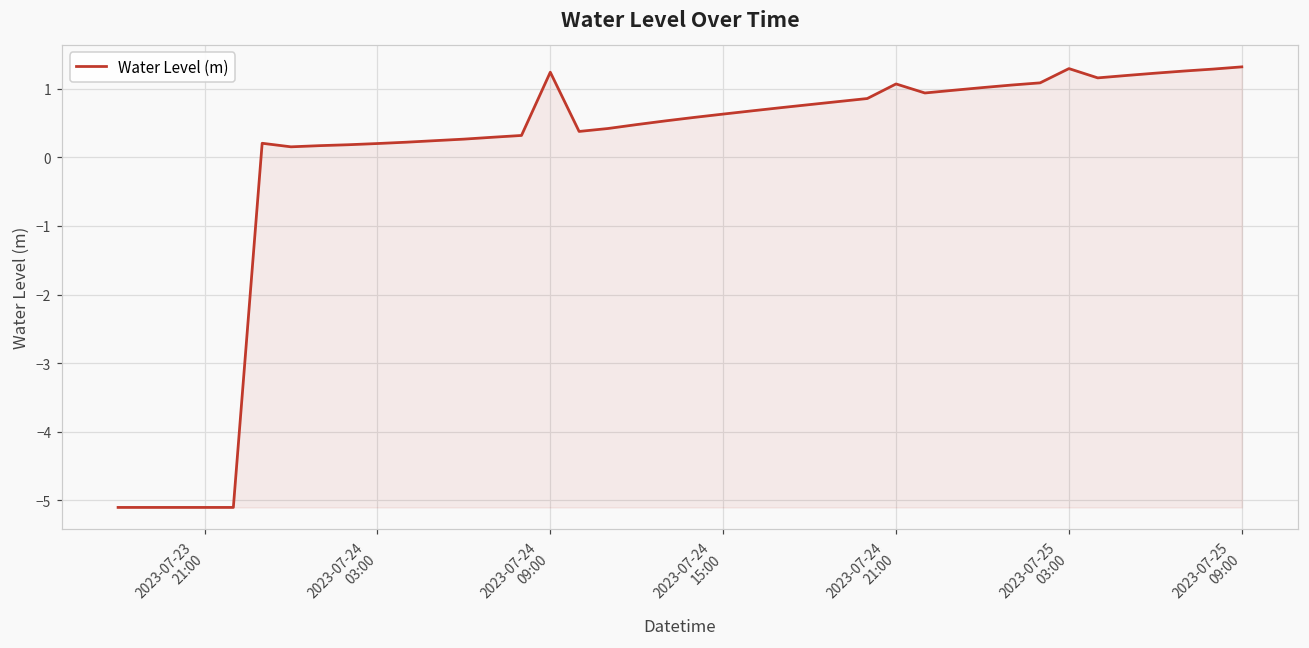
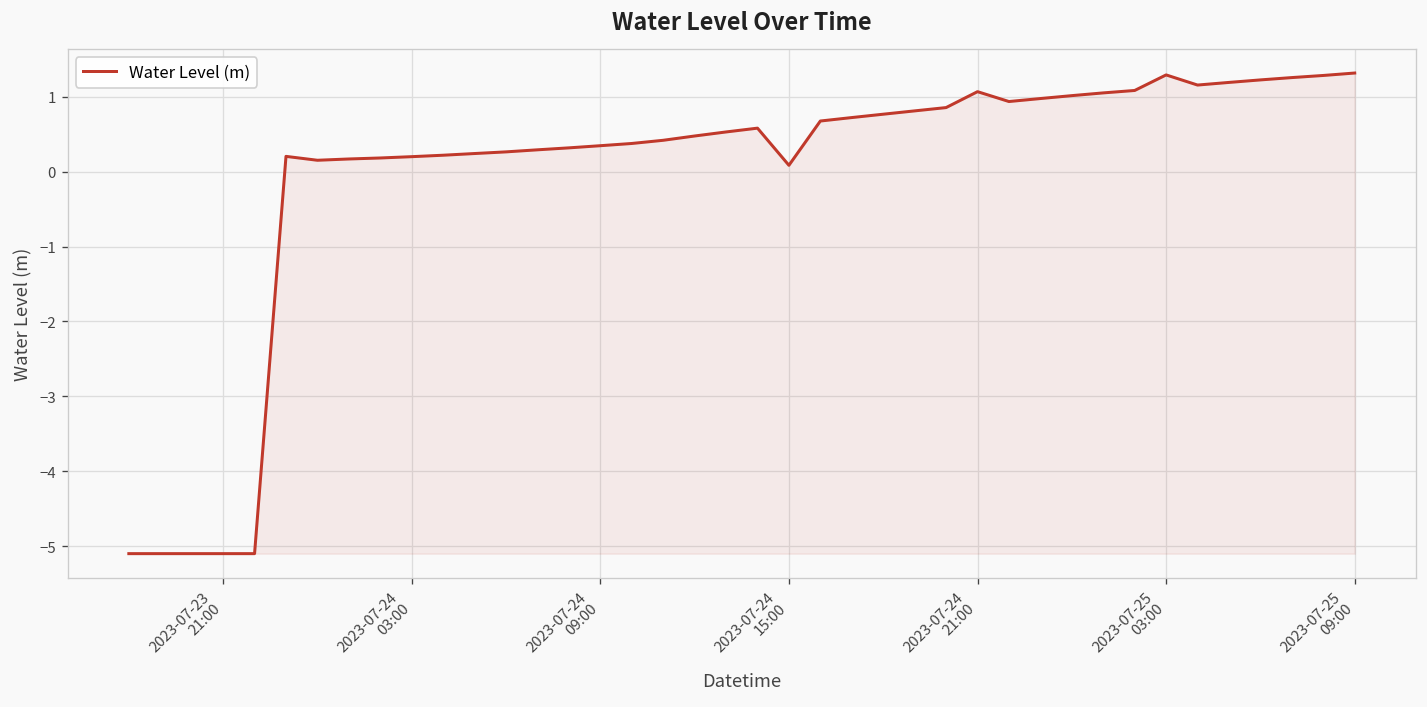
2023-07-24 09:00: 1.2 -> 0.3
2023-07-24 15:00: 0.6 -> 0.1
